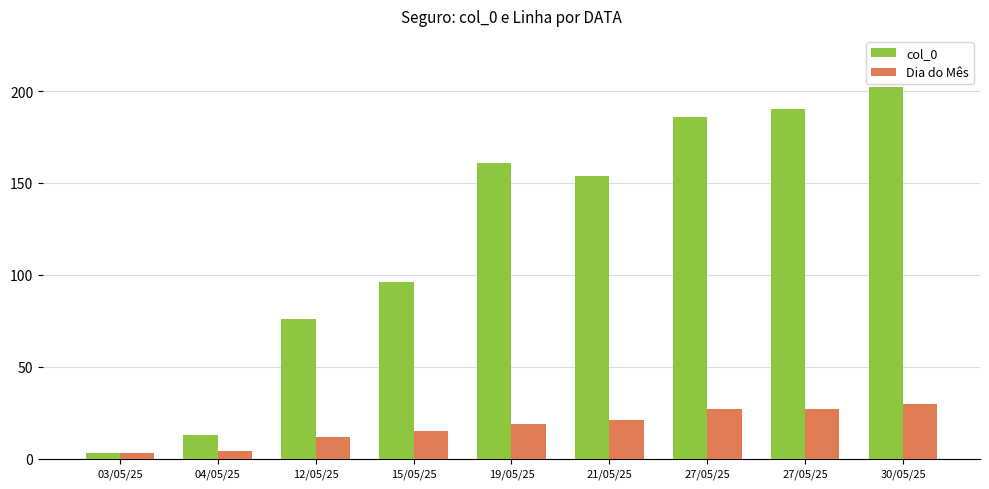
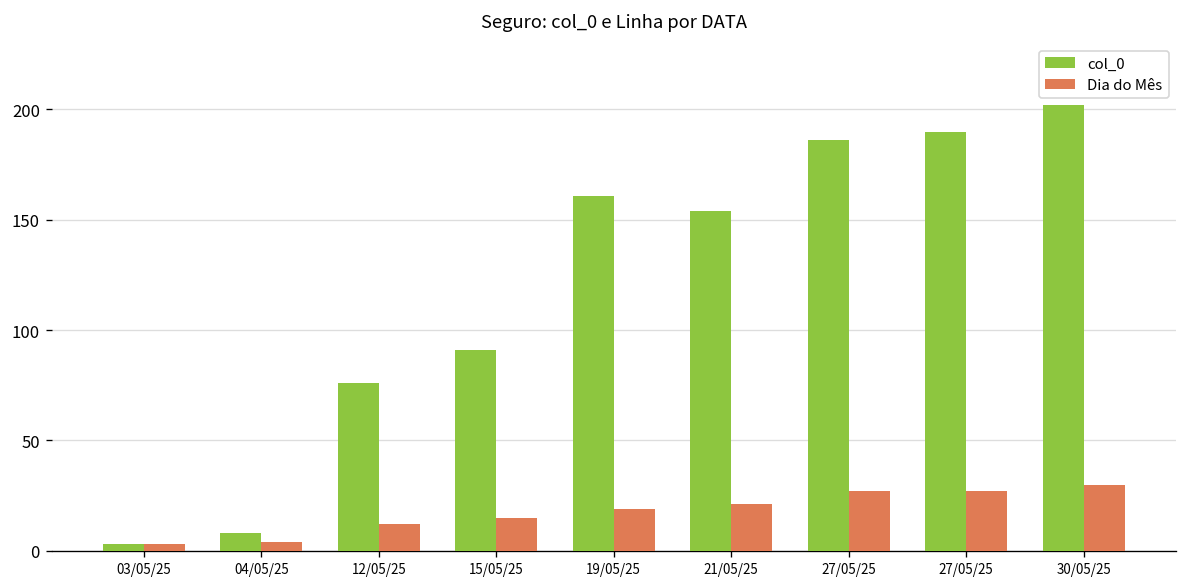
col_0, 04/05/25: 13 -> 8
col_0, 15/05/25: 96 -> 91
